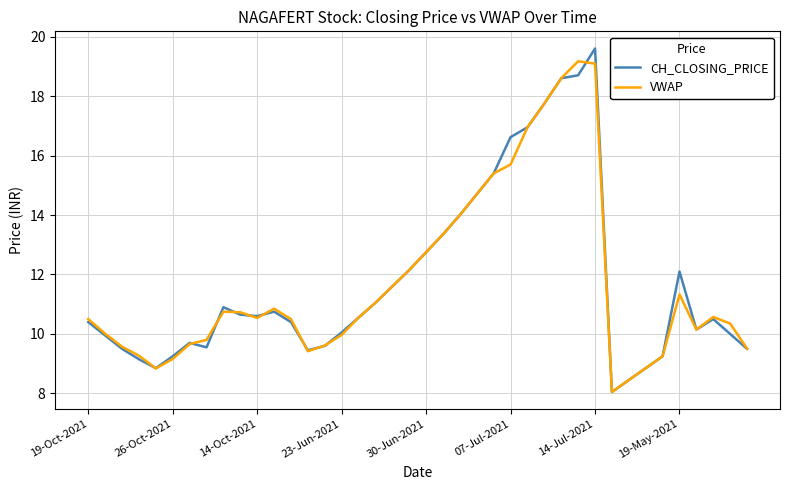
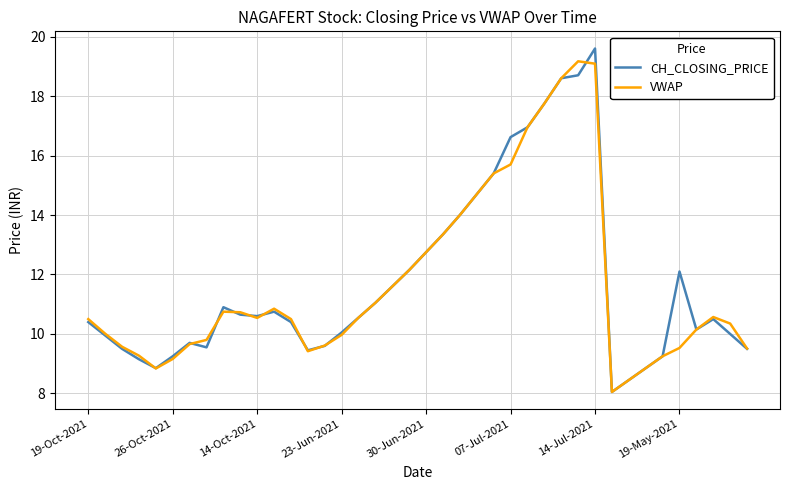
VWAP, 19-May-2021: 11.3 -> 9.5
